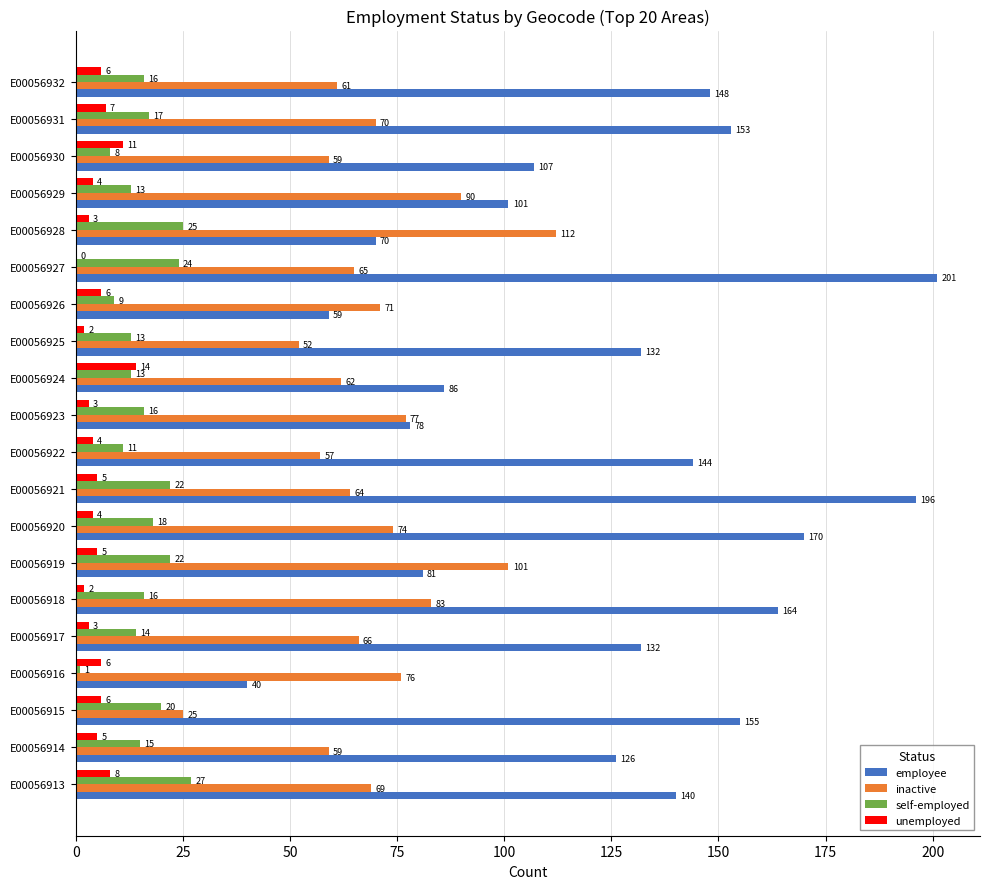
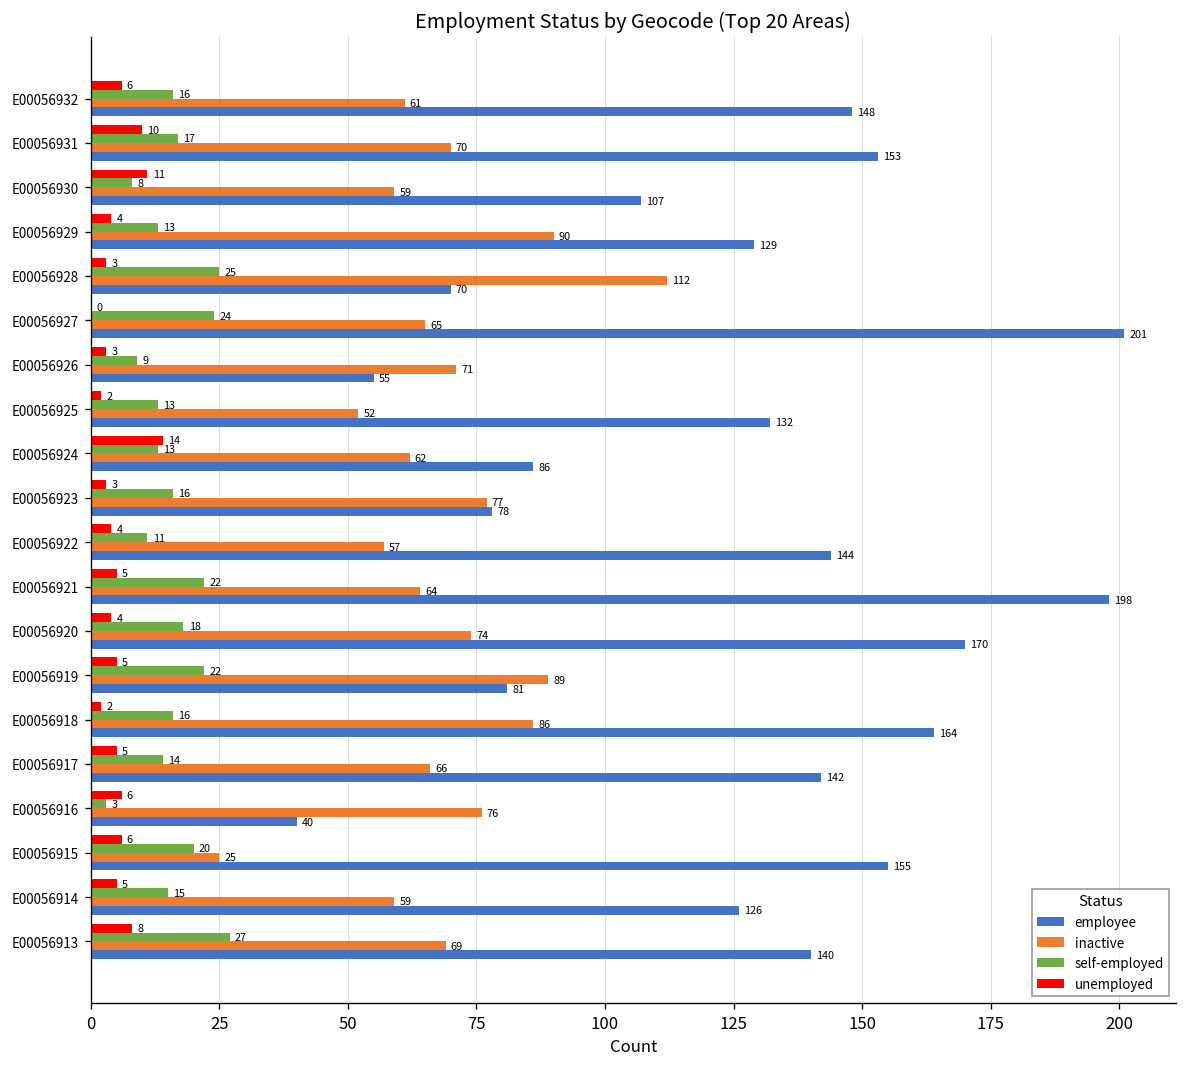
unemployed, E00056931: 7 -> 10
employee, E00056929: 101 -> 129
unemployed, E00056926: 6 -> 3
employee, E00056926: 59 -> 55
employee, E00056921: 196 -> 198
inactive, E00056919: 101 -> 89
inactive, E00056918: 83 -> 86
unemployed, E00056917: 3 -> 5
employee, E00056917: 132 -> 142
self-employed, E00056916: 1 -> 3
